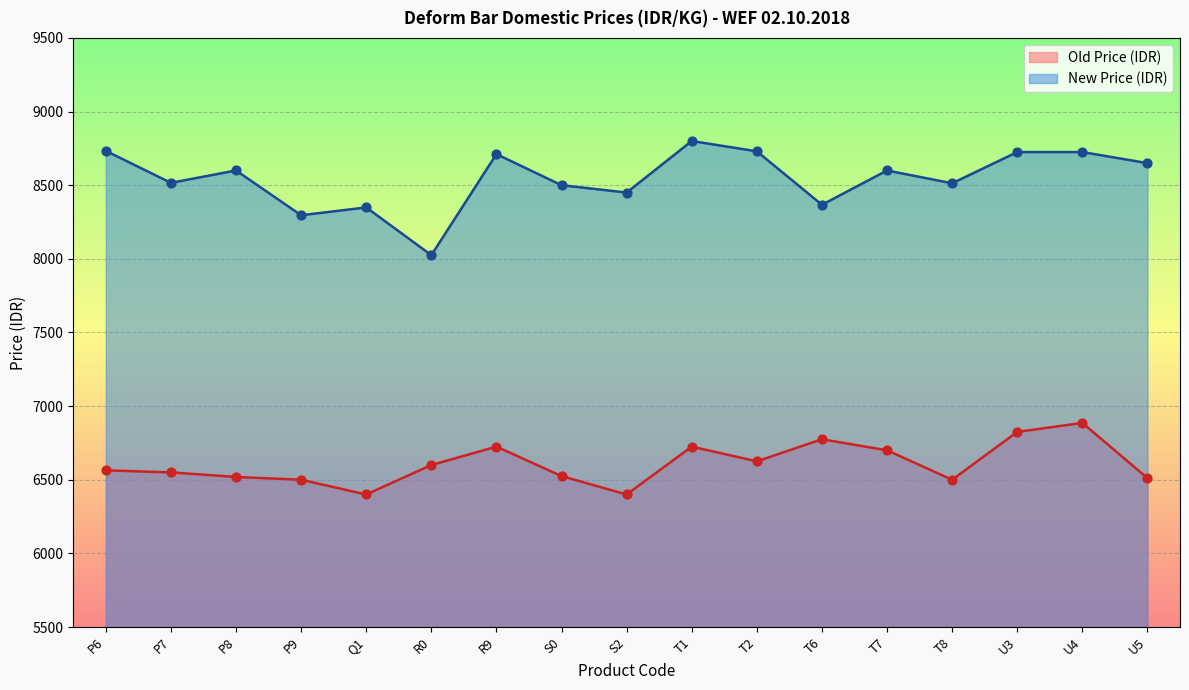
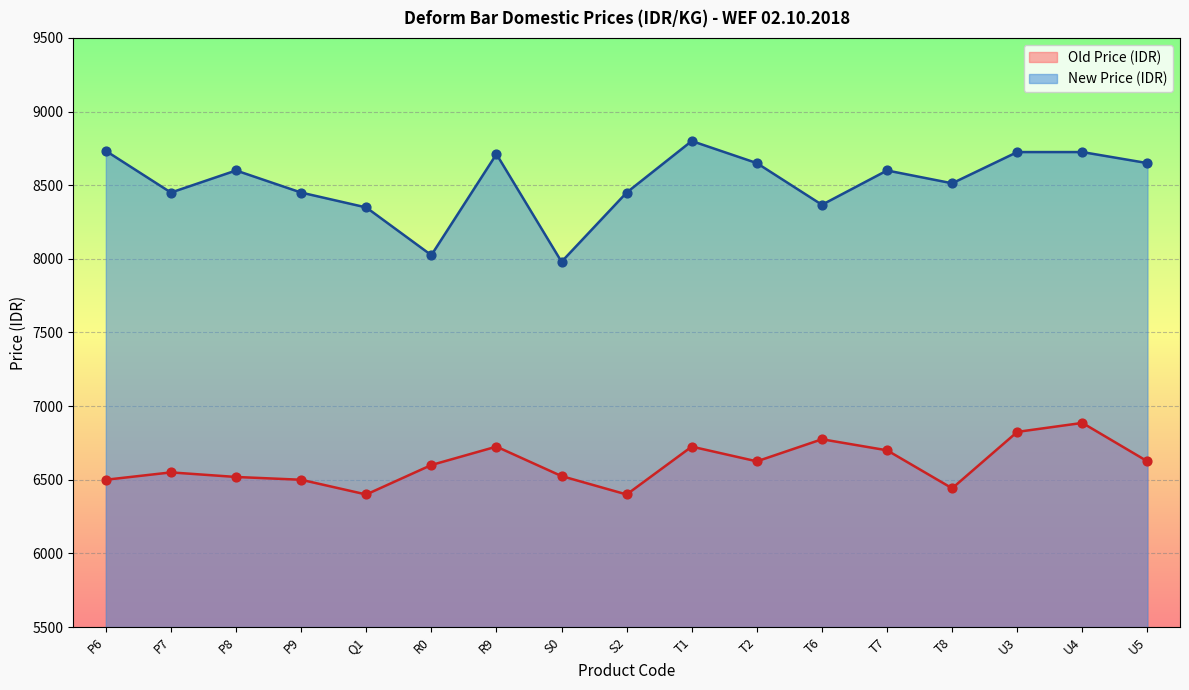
Old Price (IDR), P6: 6560 -> 6500
New Price (IDR), P7: 8520 -> 8450
New Price (IDR), P9: 8300 -> 8450
New Price (IDR), S0: 8500 -> 7980
New Price (IDR), T2: 8730 -> 8650
Old Price (IDR), T8: 6500 -> 6440
Old Price (IDR), U5: 6510 -> 6630
